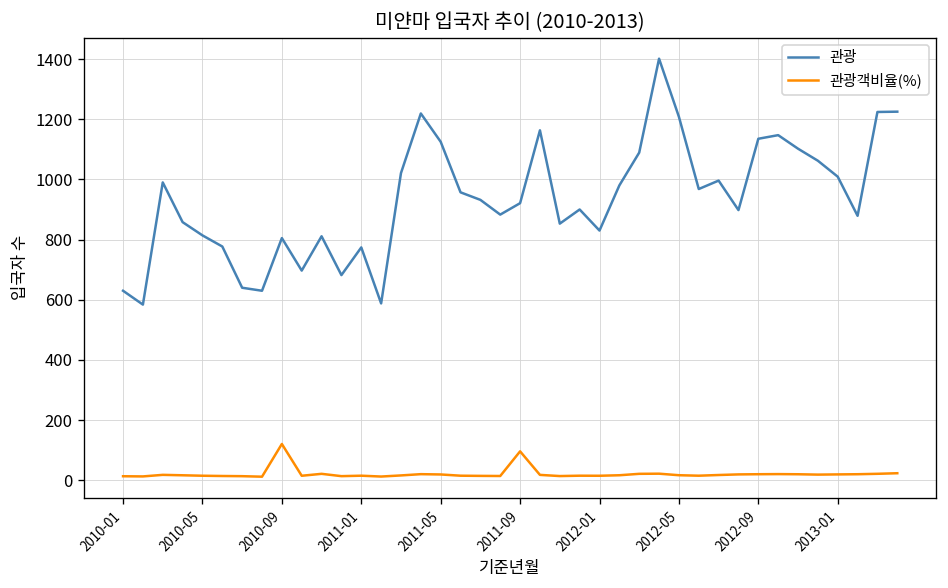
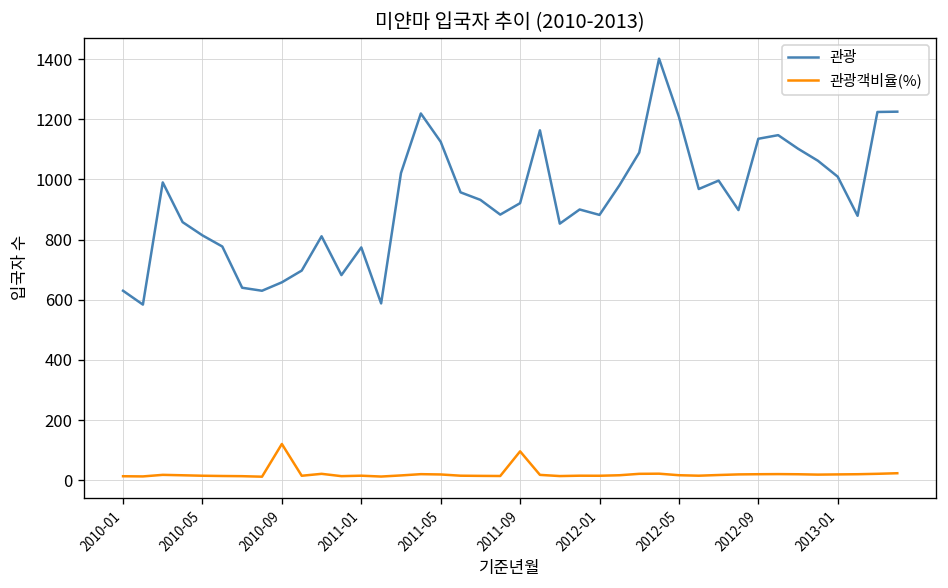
관광, 2010-09: 810 -> 660
관광, 2012-01: 830 -> 880
